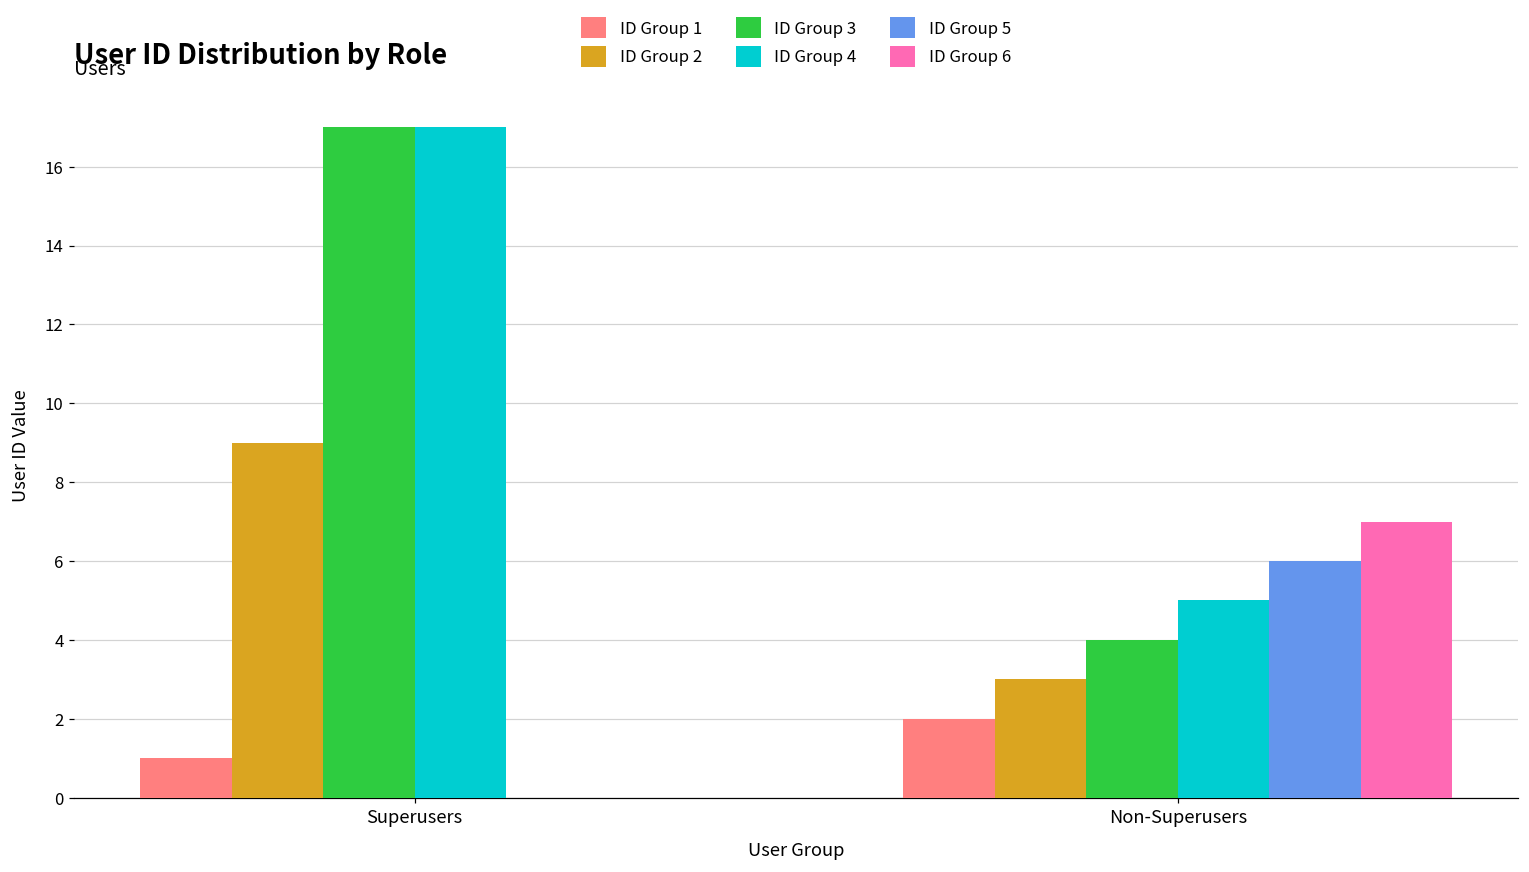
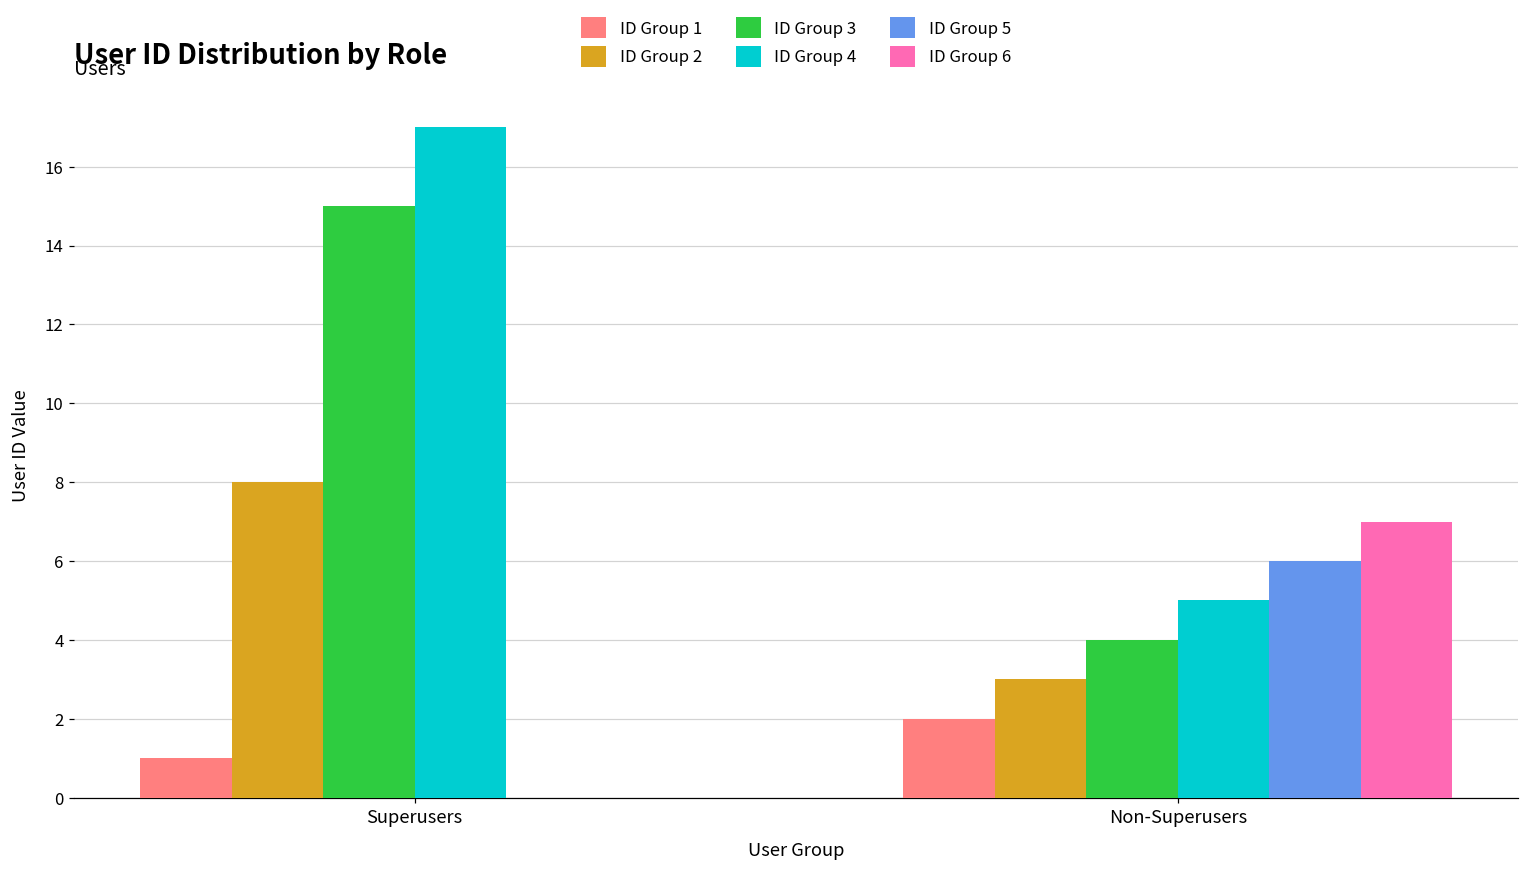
ID Group 2, Superusers: 9 -> 8
ID Group 3, Superusers: 17 -> 15
